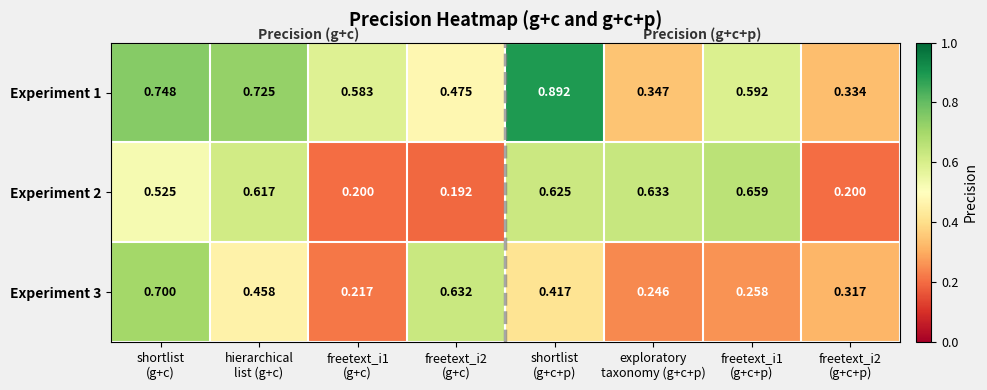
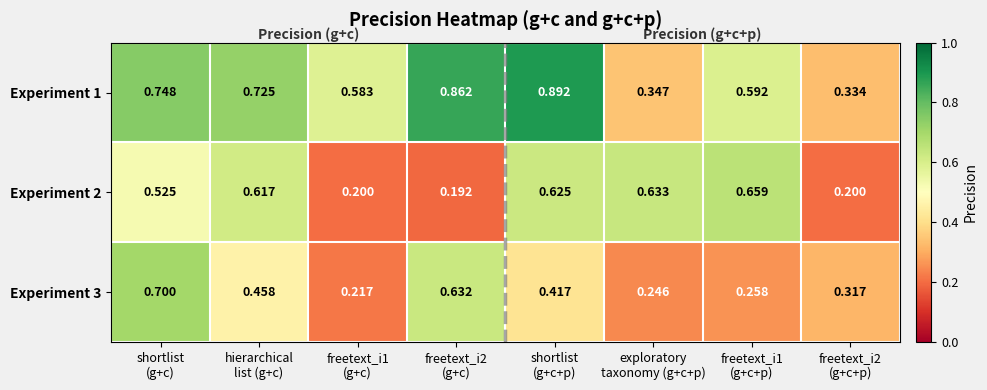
Experiment 1, freetext_i2 (g+c): 0.475 -> 0.862
